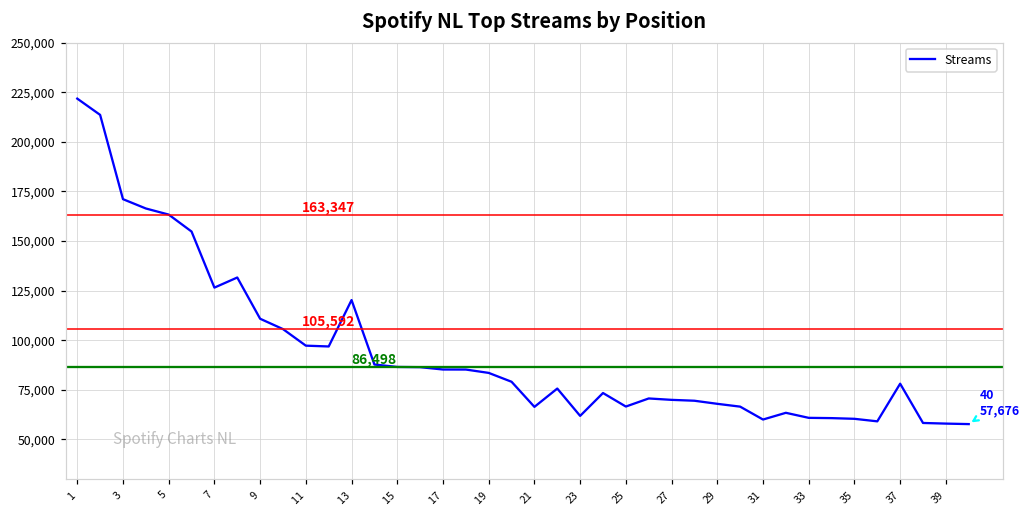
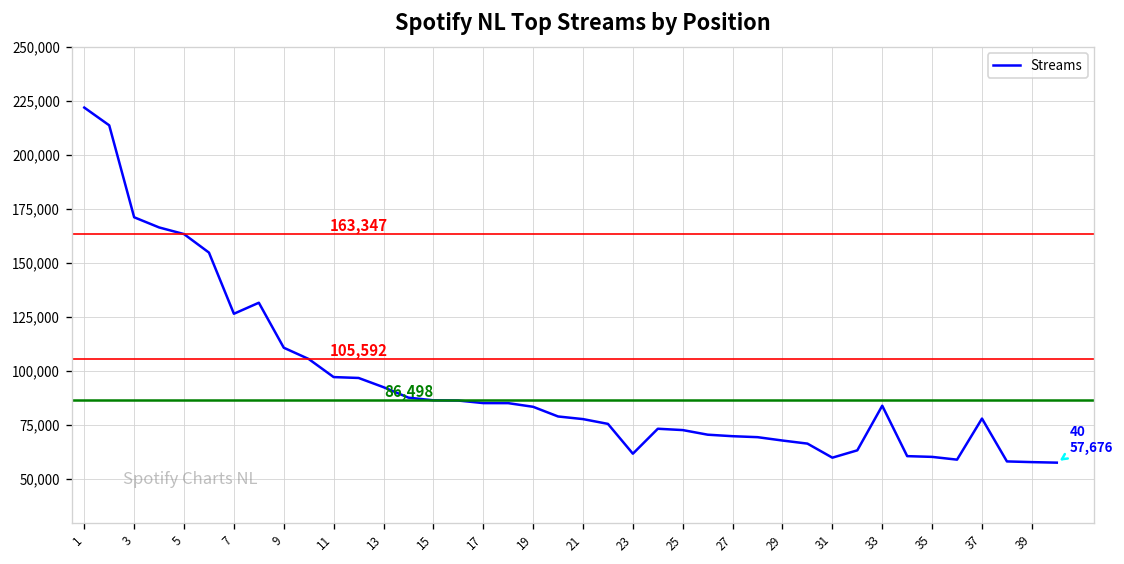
13: 120,000 -> 93,000
21: 66,000 -> 78,000
25: 67,000 -> 73,000
33: 61,000 -> 84,000
